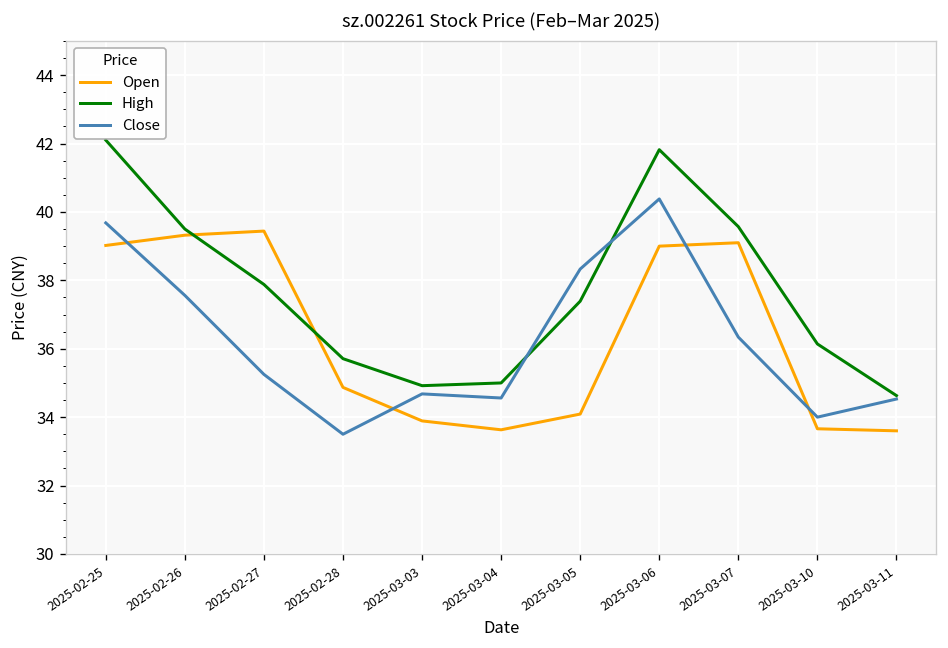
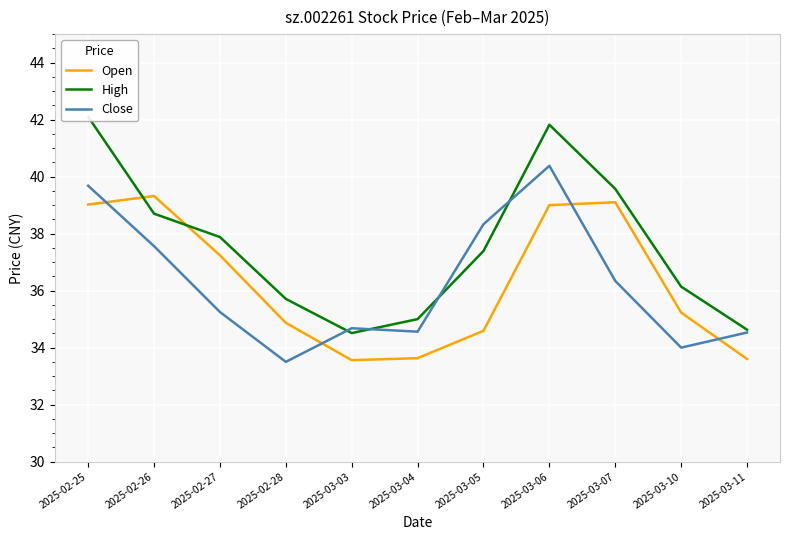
High, 2025-02-26: 39.5 -> 38.7
Open, 2025-02-27: 39.4 -> 37.2
Open, 2025-03-03: 33.9 -> 33.6
High, 2025-03-03: 34.9 -> 34.5
Open, 2025-03-05: 34.1 -> 34.6
Open, 2025-03-10: 33.7 -> 35.2
